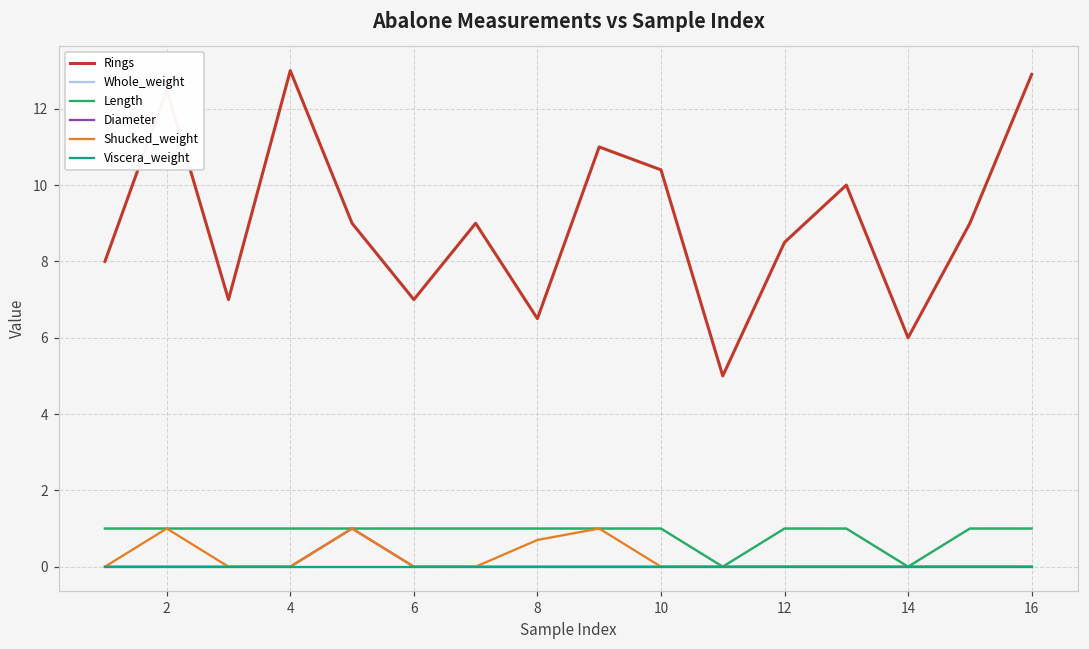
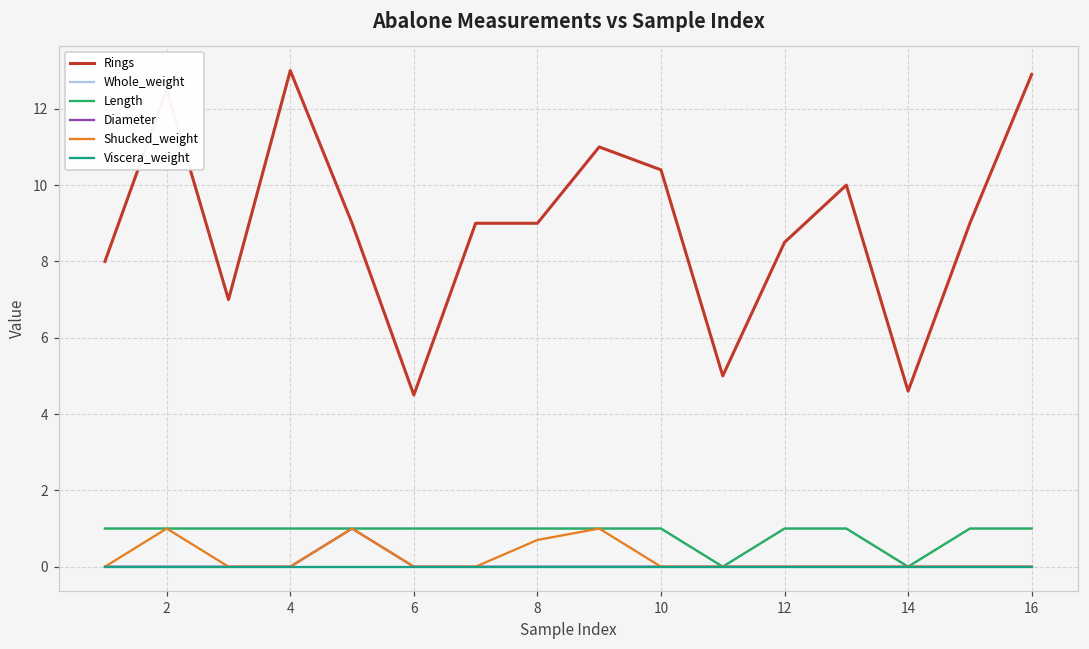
Rings, 6: 7.0 -> 4.5
Rings, 8: 6.5 -> 9.0
Rings, 14: 6.0 -> 4.6
